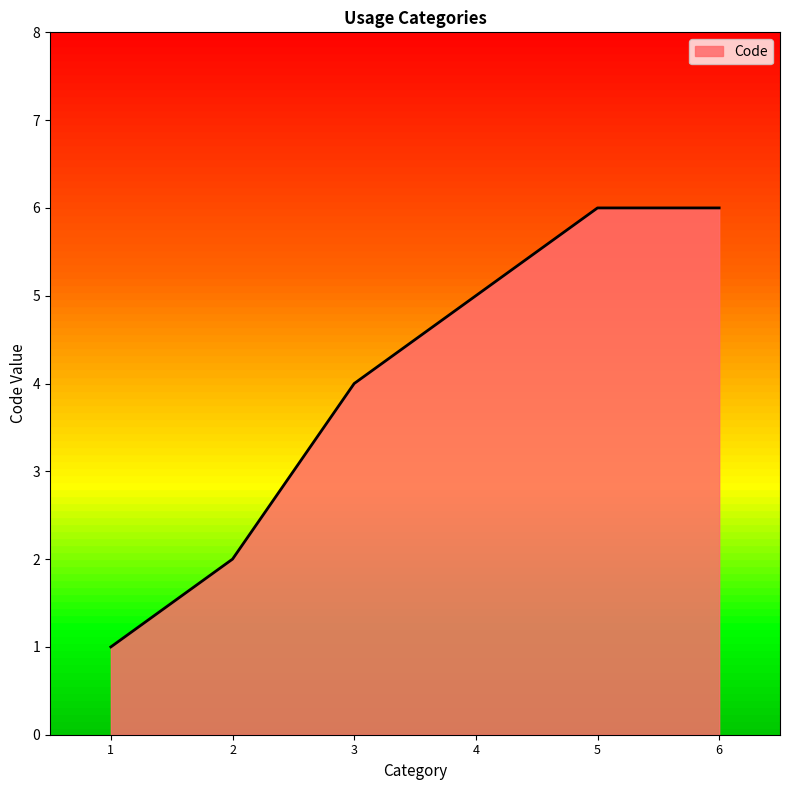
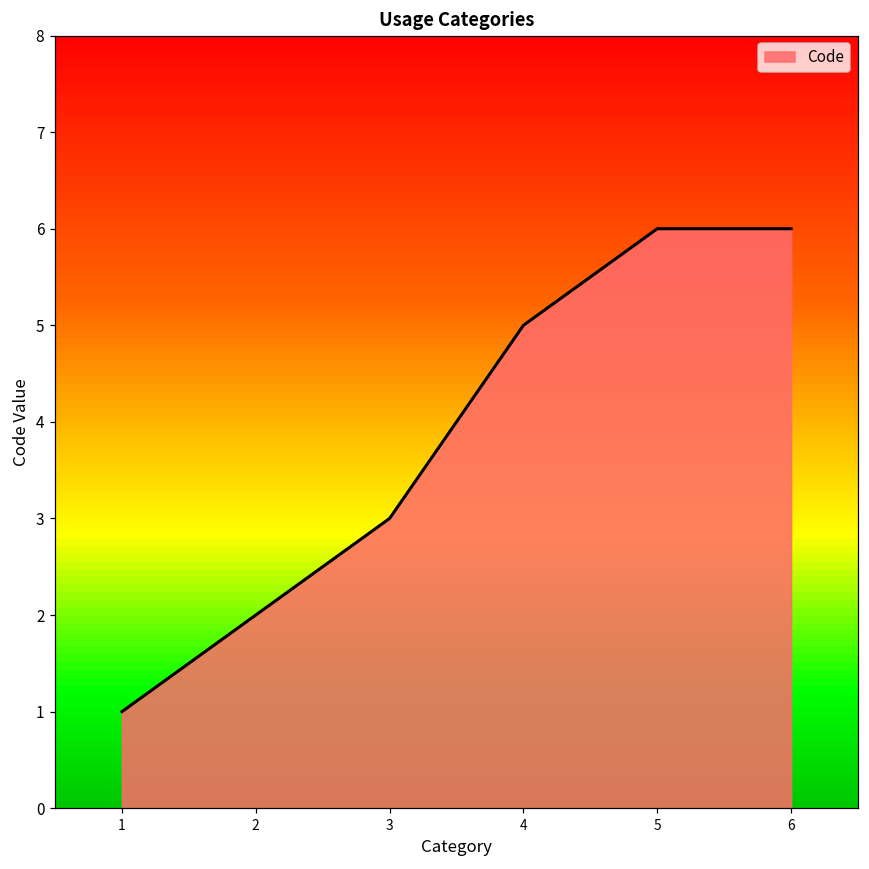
3: 4 -> 3
